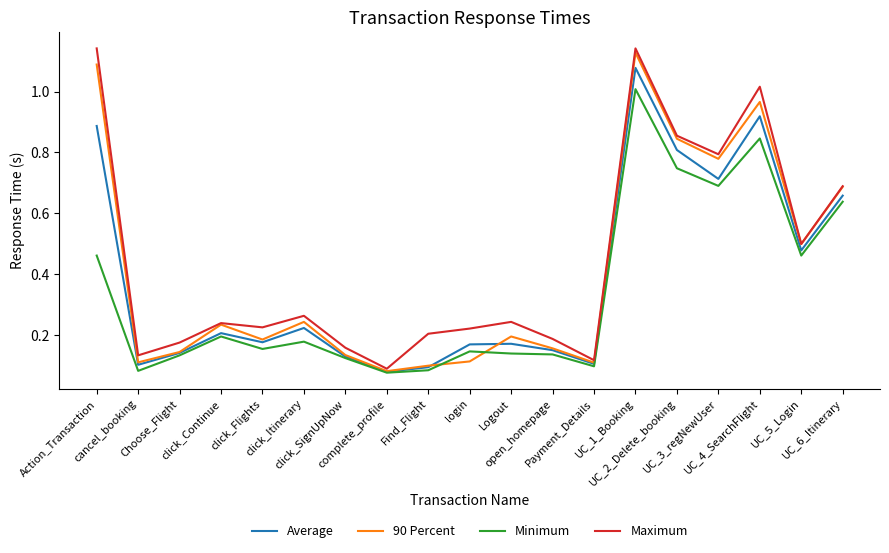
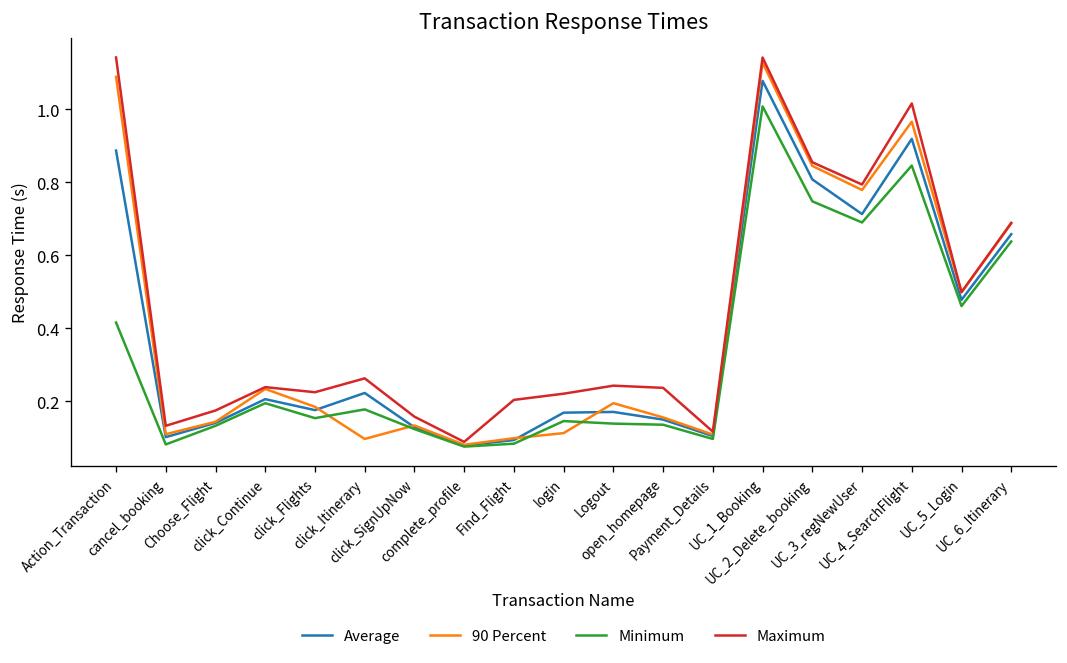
Minimum, Action_Transaction: 0.46 -> 0.42
90 Percent, click_Itinerary: 0.24 -> 0.10
Maximum, open_homepage: 0.19 -> 0.24
